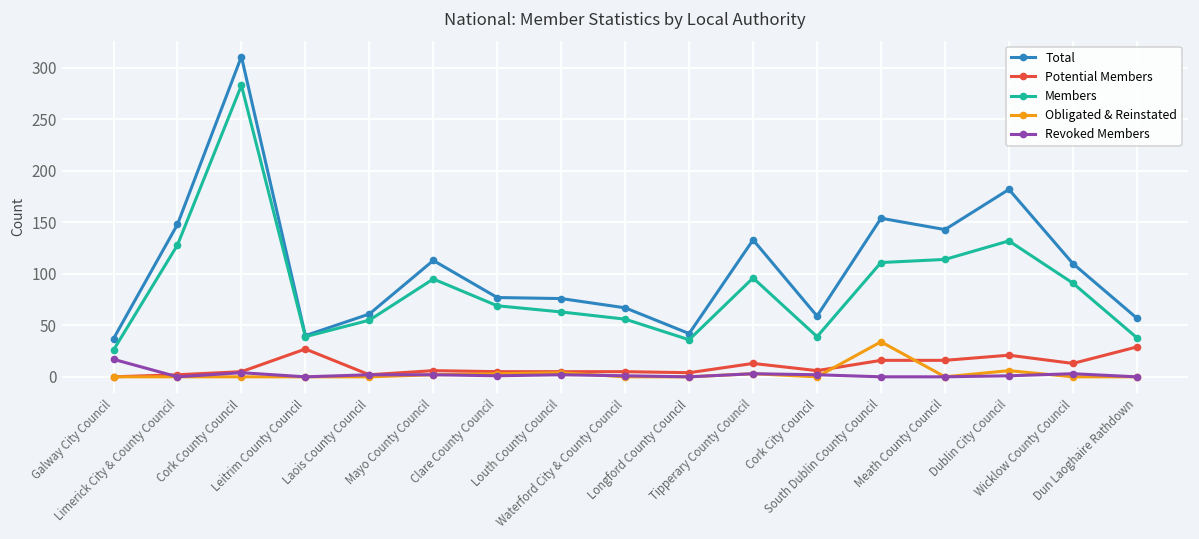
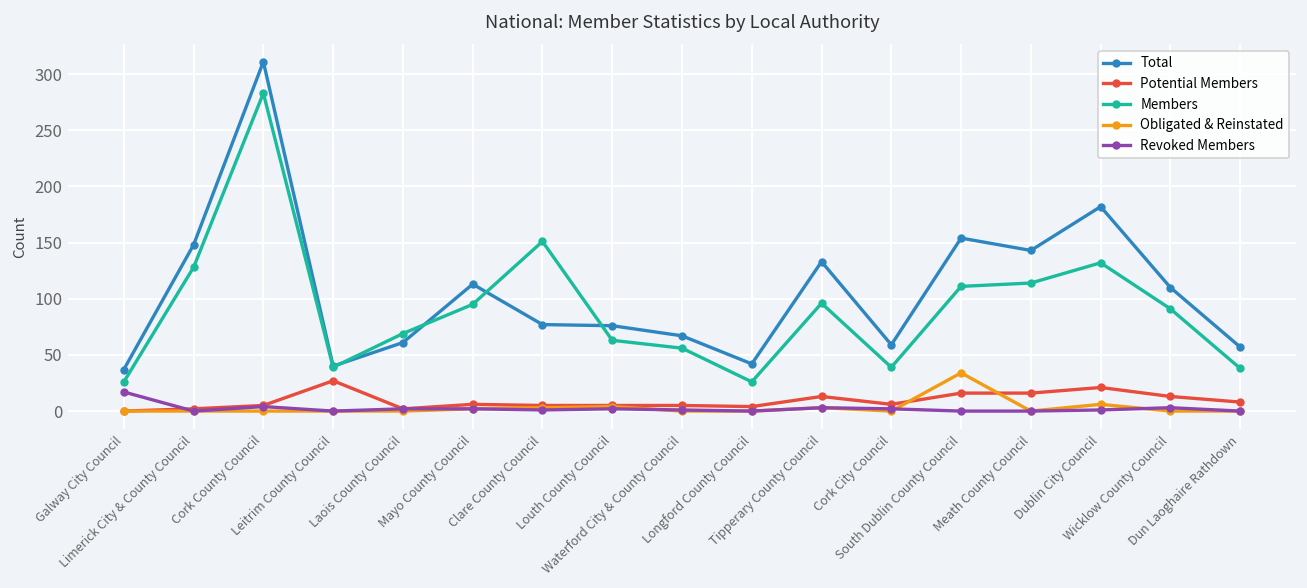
Members, Laois County Council: 60 -> 70
Members, Clare County Council: 70 -> 150
Members, Longford County Council: 40 -> 30
Potential Members, Dun Laoghaire Rathdown: 30 -> 10
